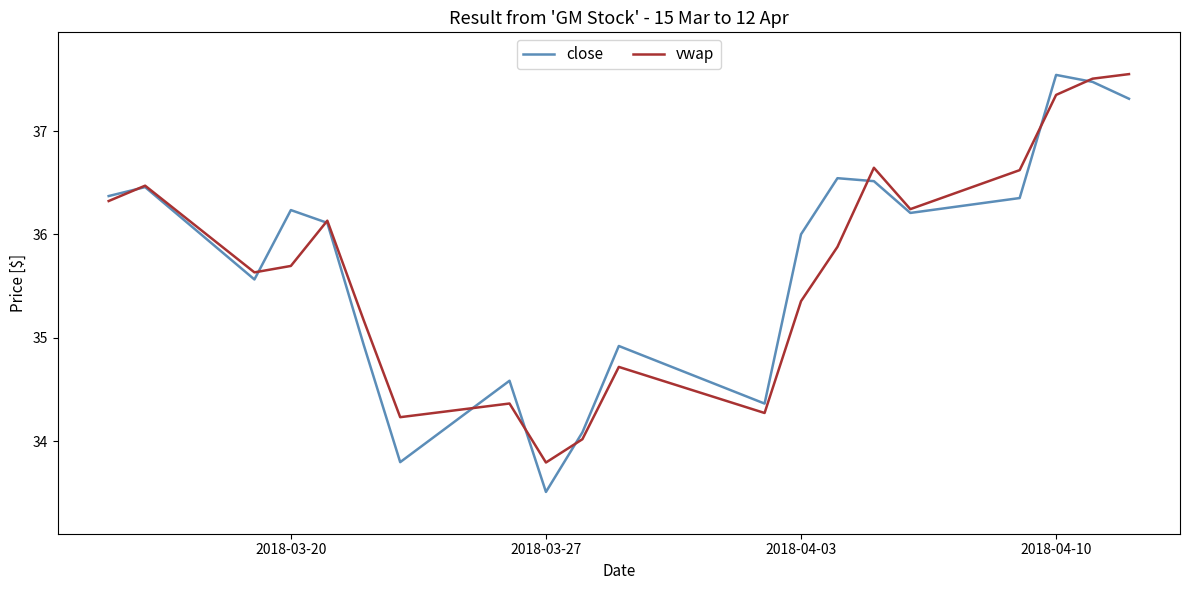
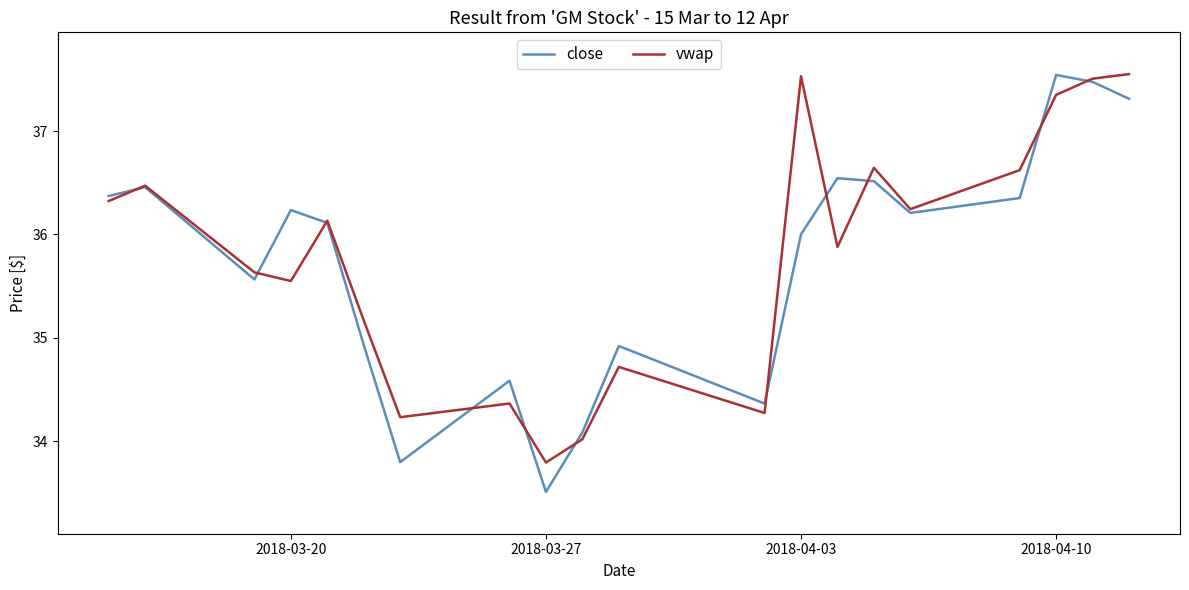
vwap, 2018-03-20: 35.70 -> 35.55
vwap, 2018-04-03: 35.35 -> 37.53
